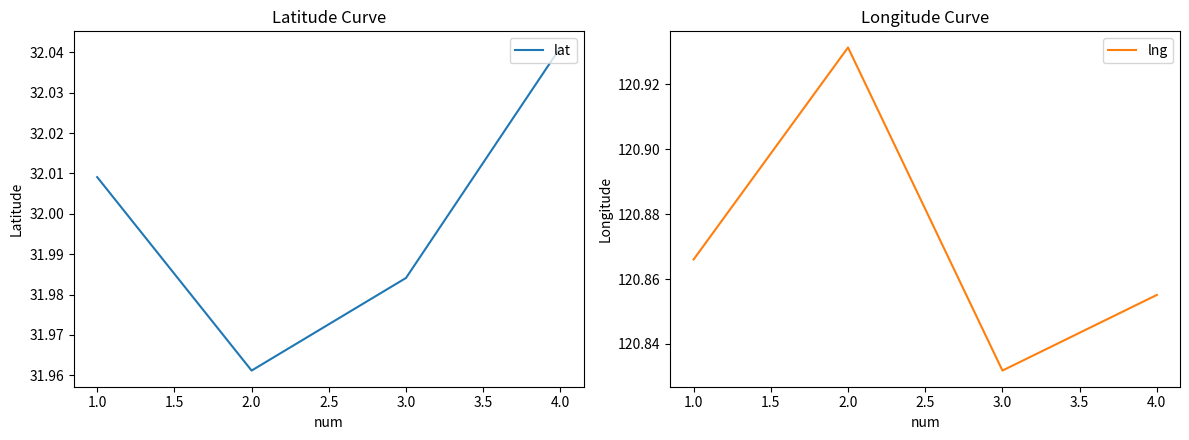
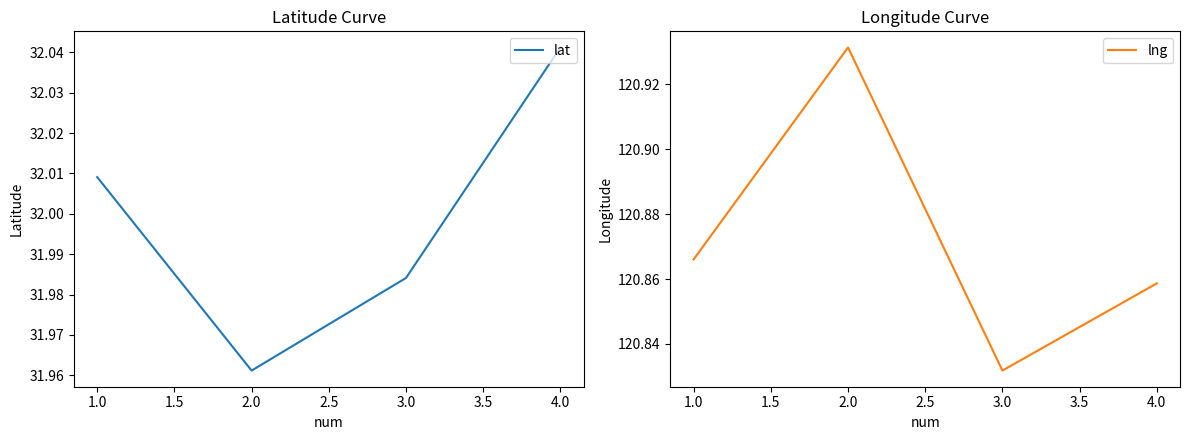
Longitude Curve, 4.0: 120.855 -> 120.859
